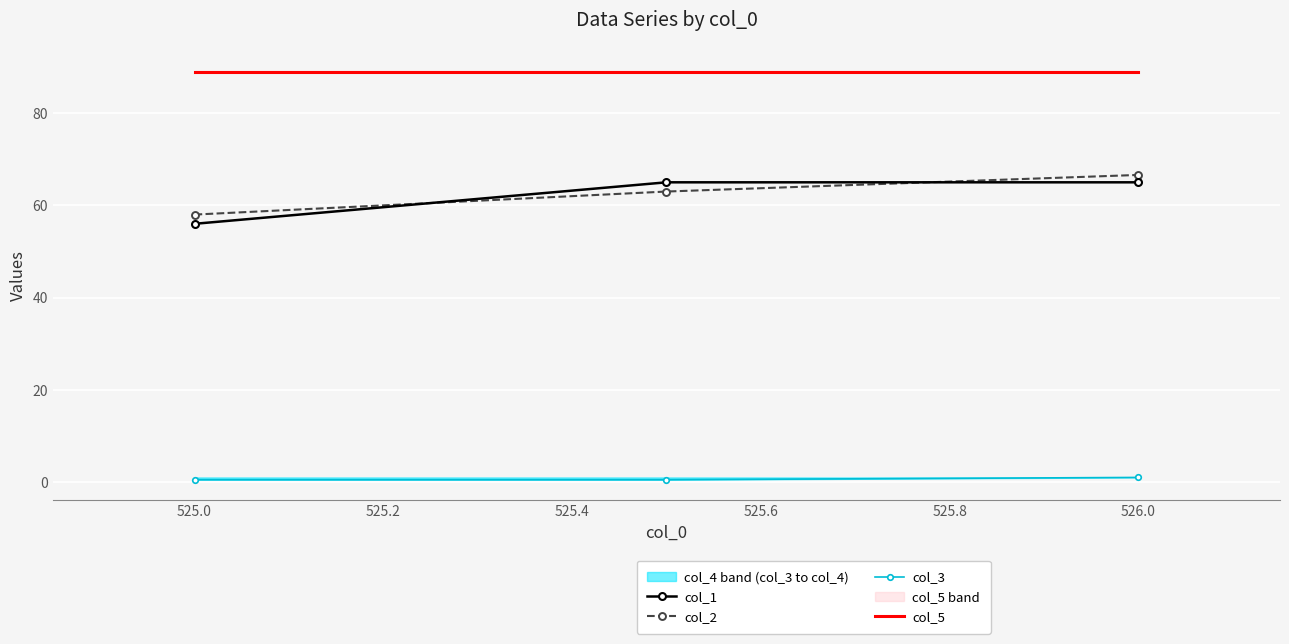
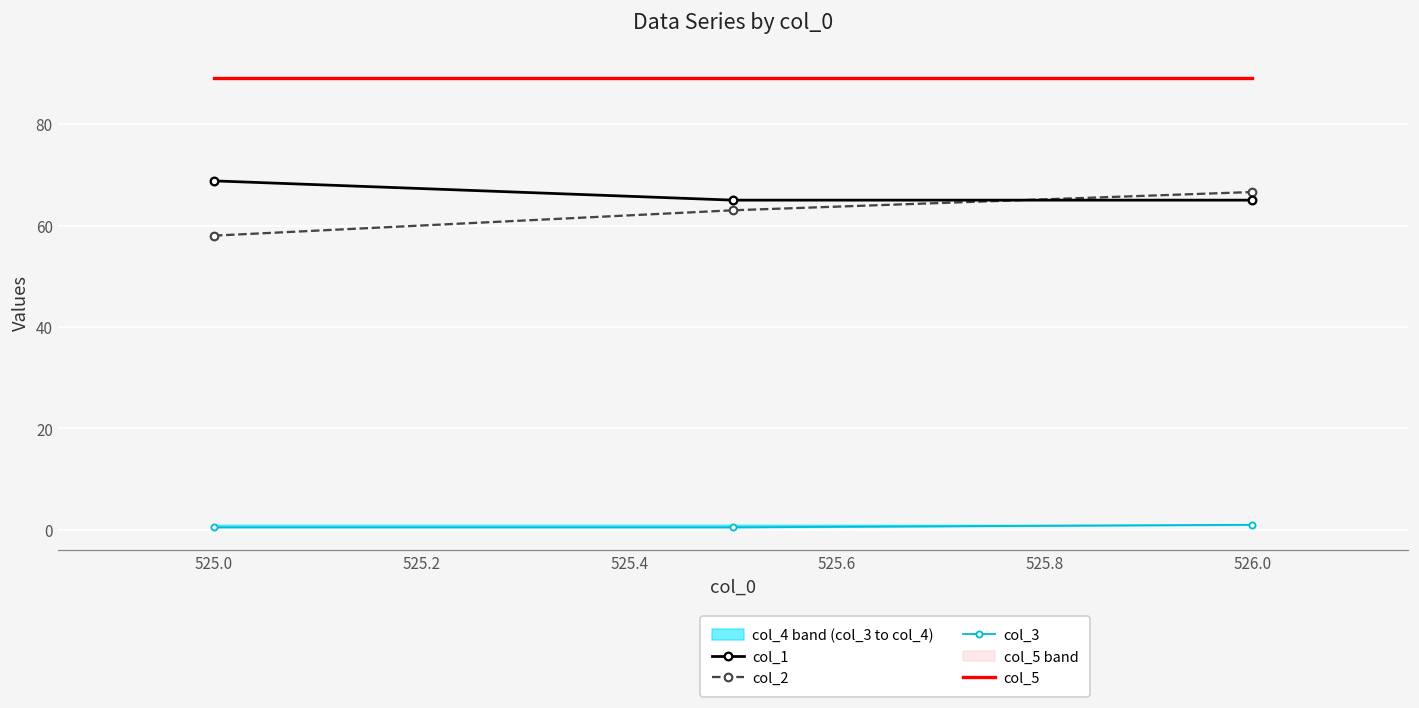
col_1, 525.0: 56 -> 69
